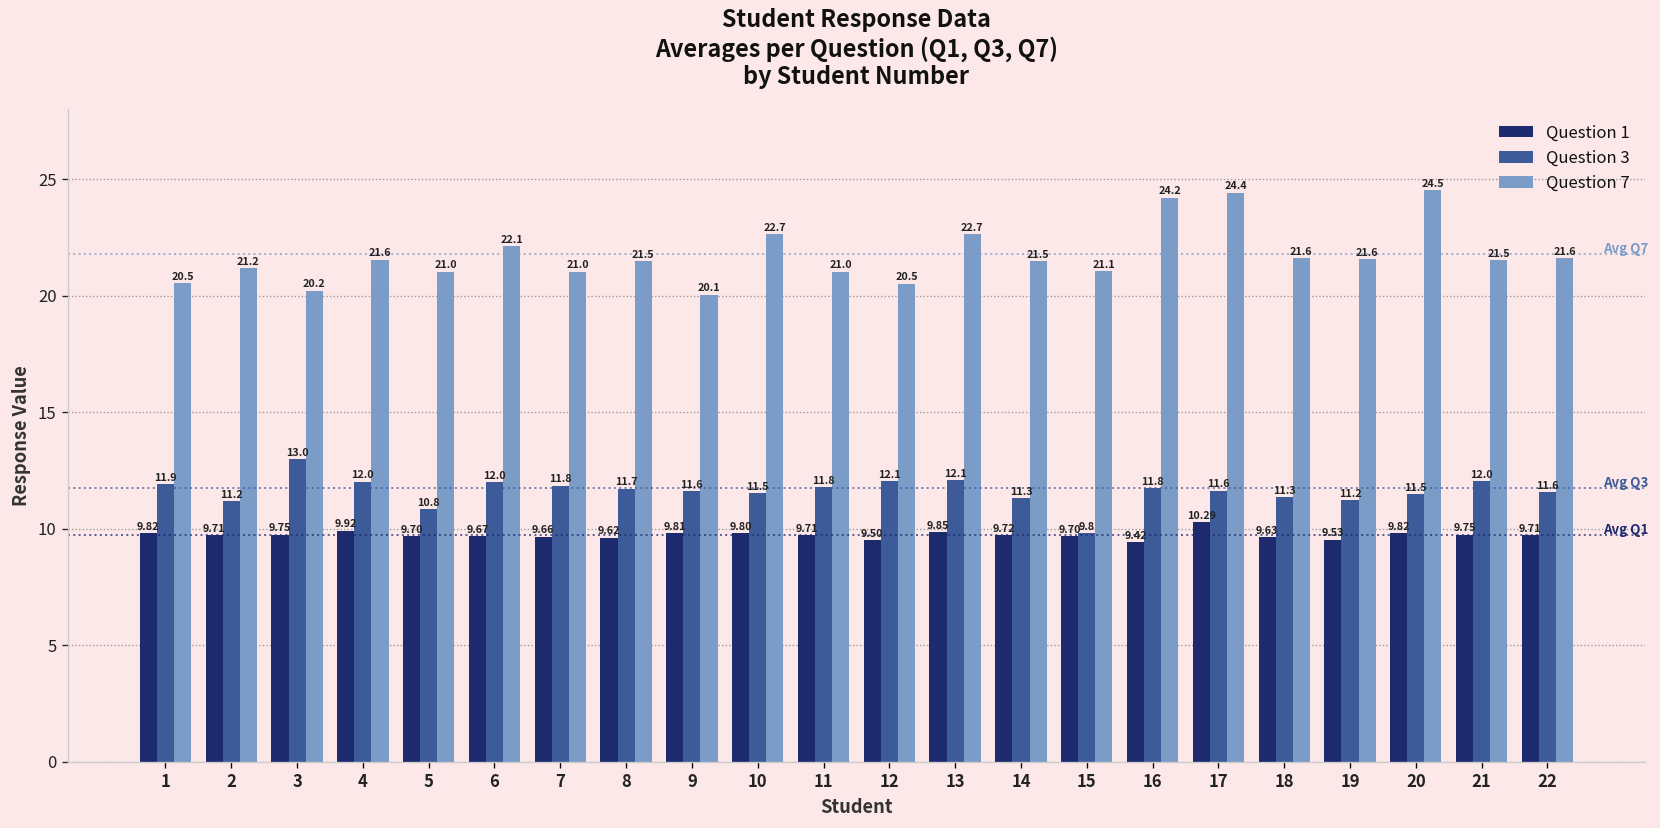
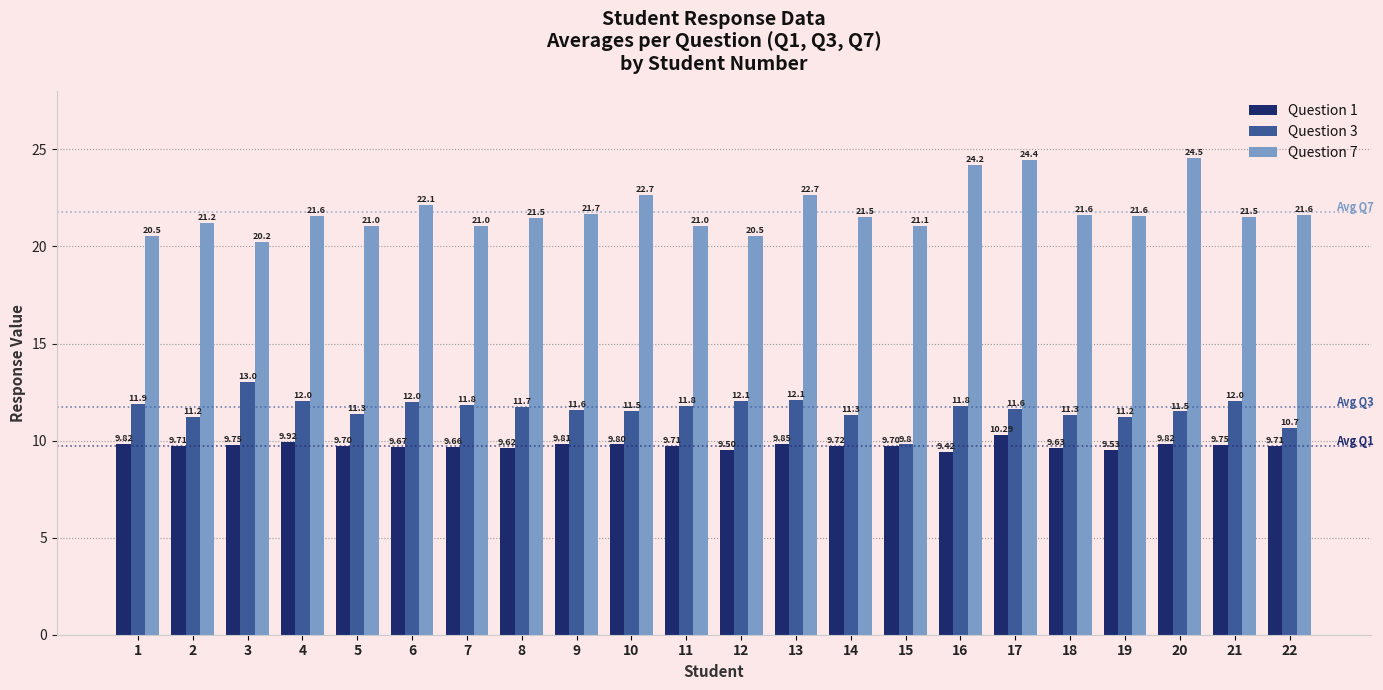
Question 3, 5: 10.8 -> 11.3
Question 7, 9: 20.1 -> 21.7
Question 3, 22: 11.6 -> 10.7
